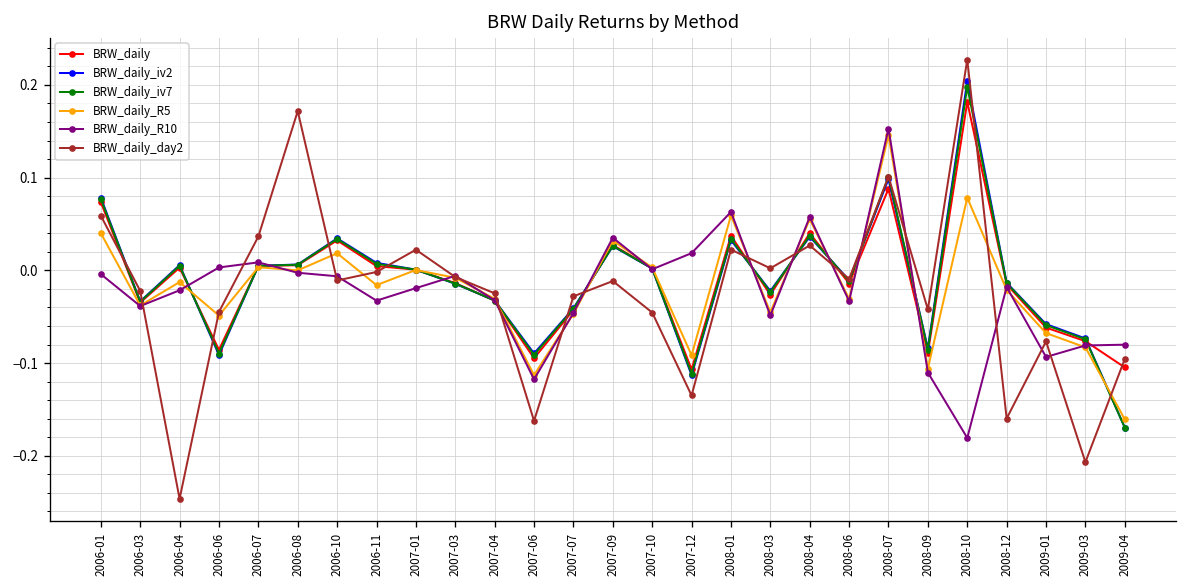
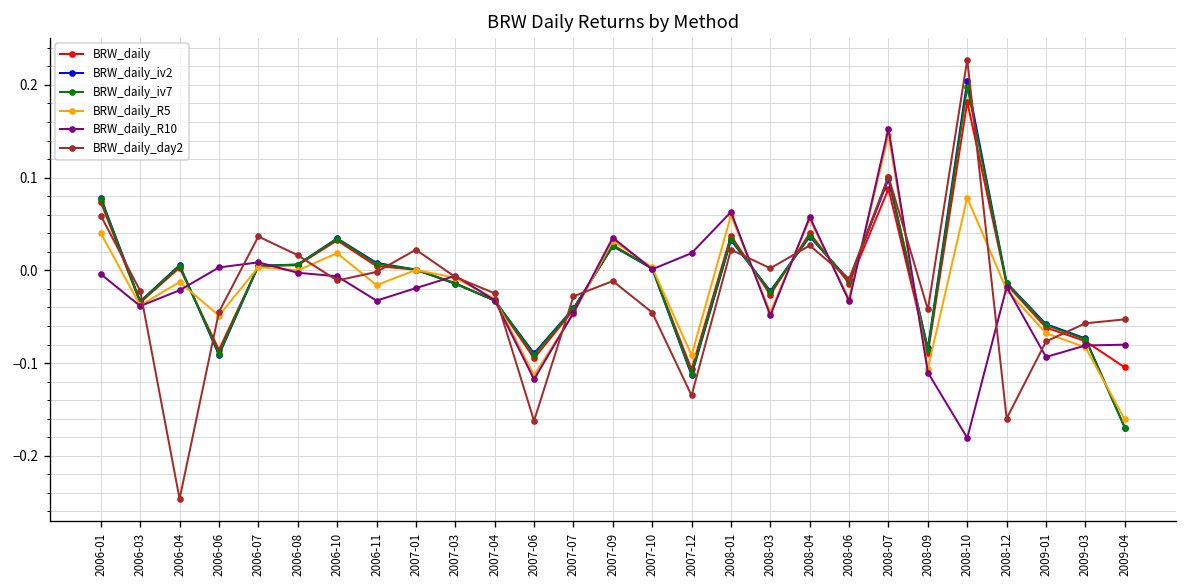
BRW_daily_day2, 2006-08: 0.17 -> 0.02
BRW_daily_day2, 2009-03: -0.21 -> -0.06
BRW_daily_day2, 2009-04: -0.10 -> -0.05
